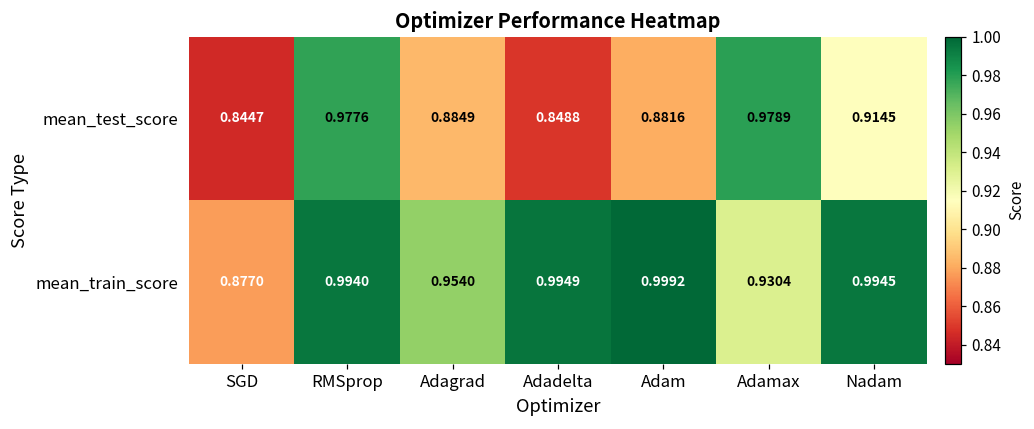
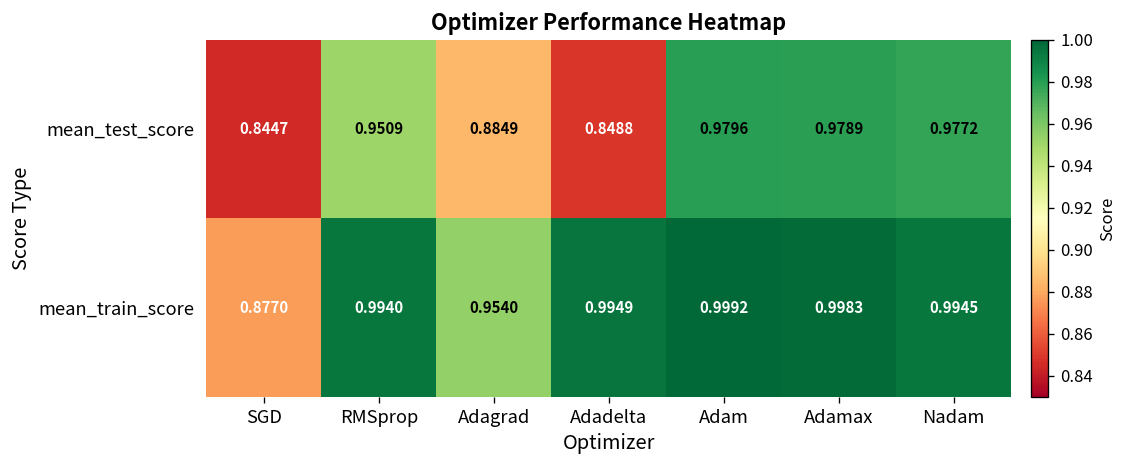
mean_test_score, RMSprop: 0.9776 -> 0.9509
mean_test_score, Adam: 0.8816 -> 0.9796
mean_test_score, Nadam: 0.9145 -> 0.9772
mean_train_score, Adamax: 0.9304 -> 0.9983
